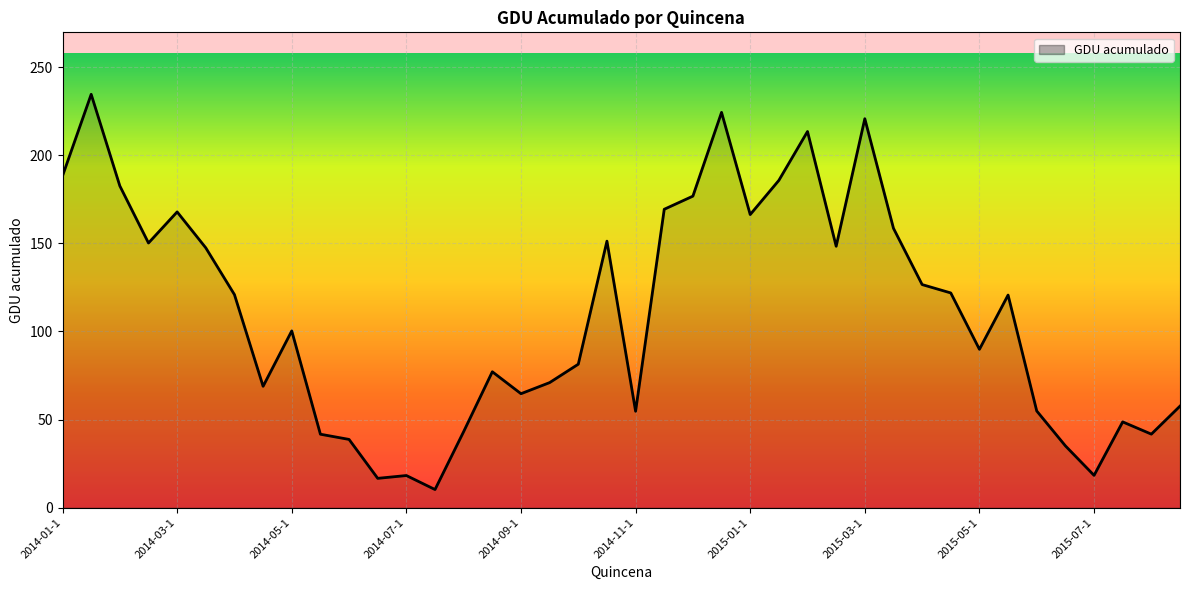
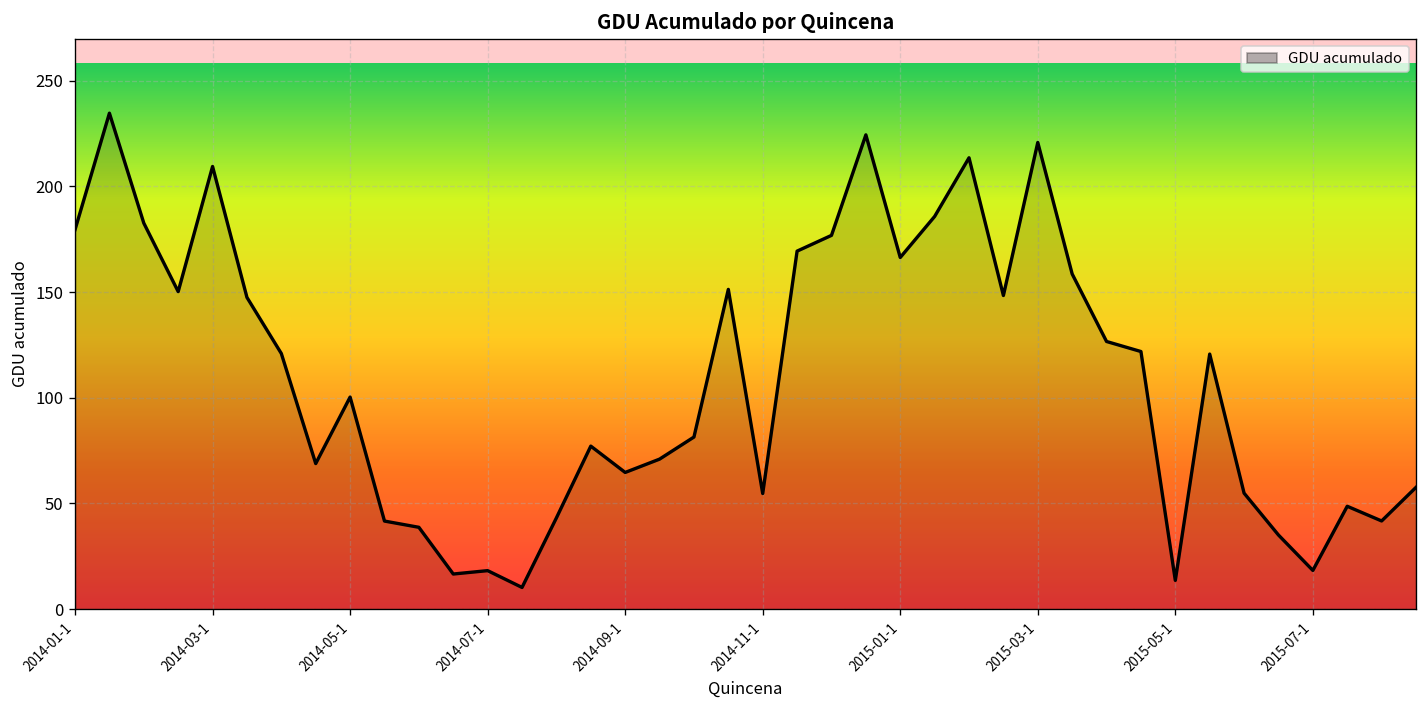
2014-01-1: 188 -> 180
2014-03-1: 168 -> 209
2015-05-1: 90 -> 14
